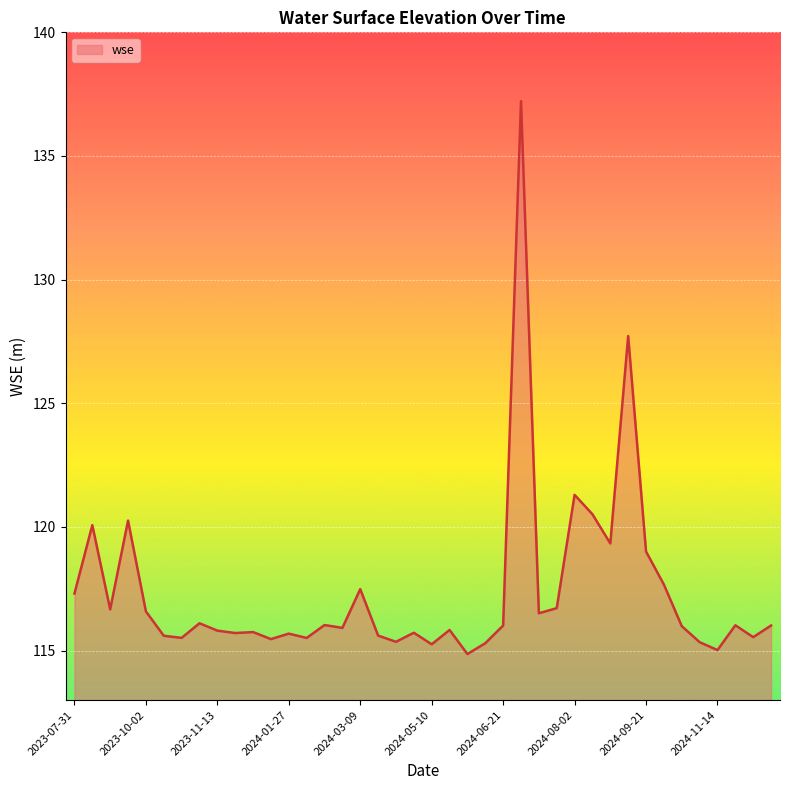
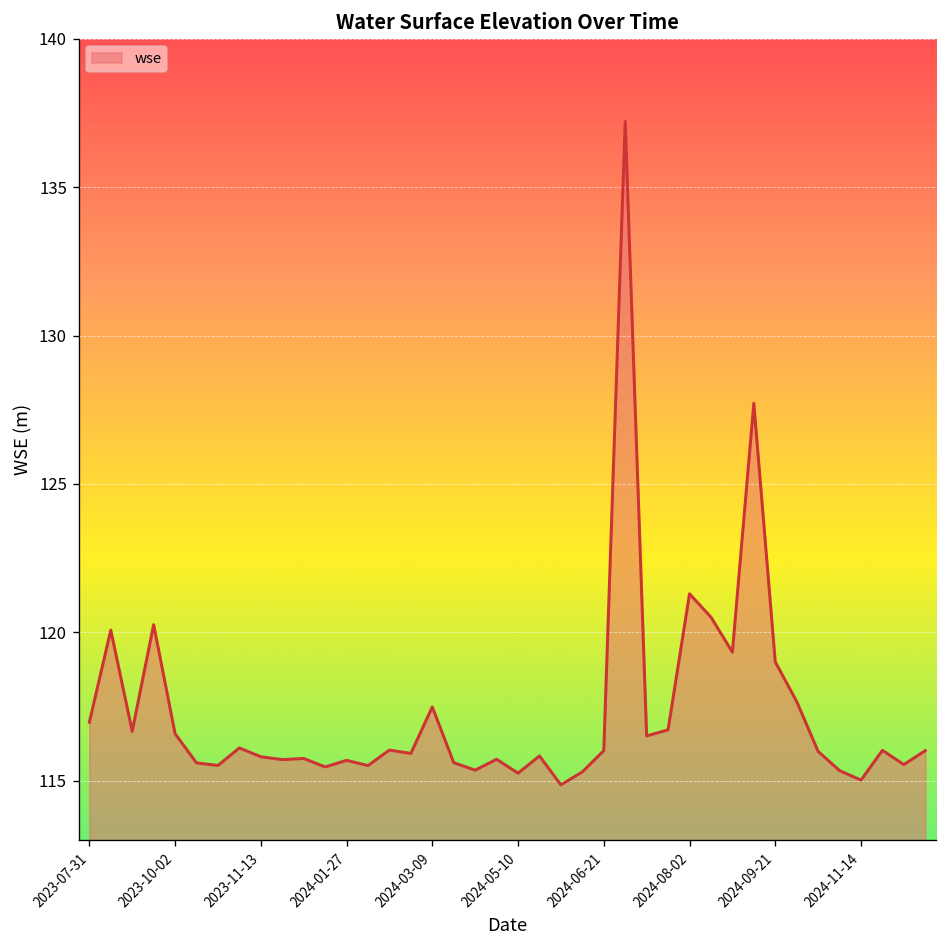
2023-07-31: 117.3 -> 117.0
